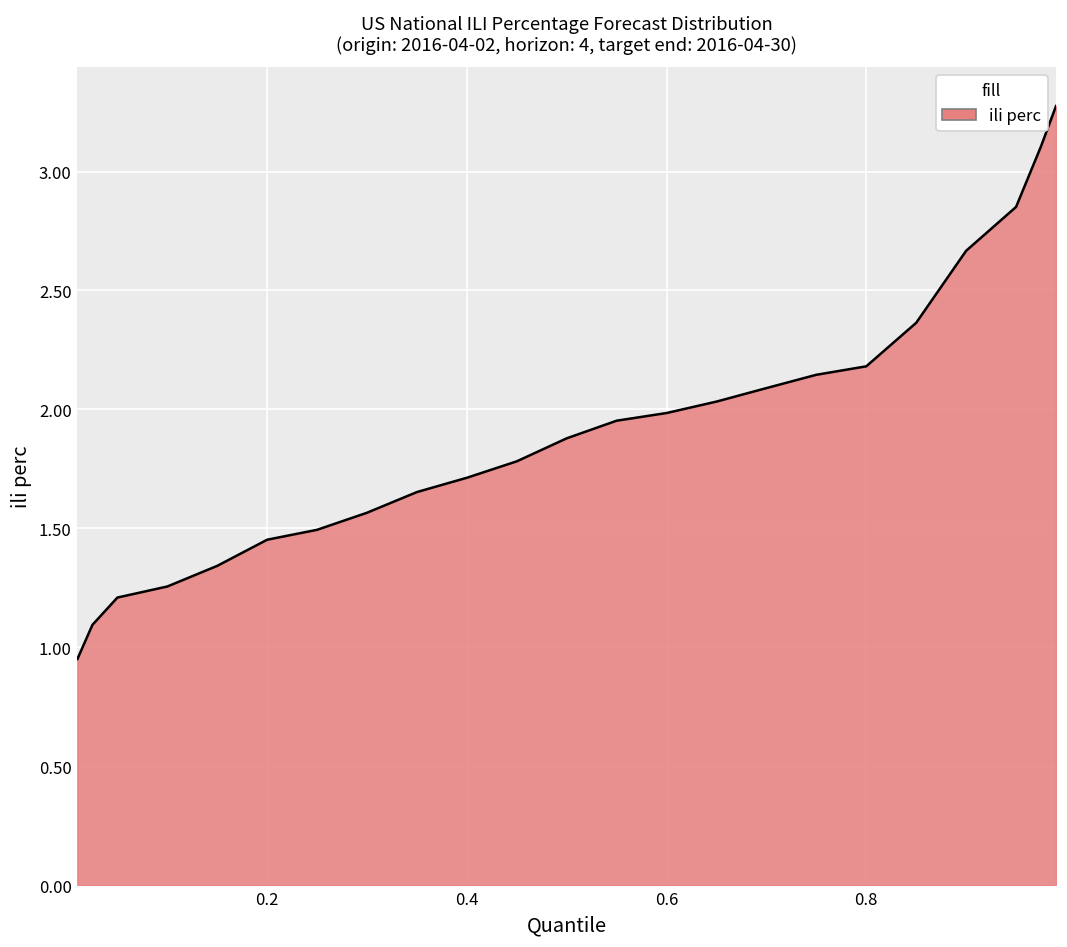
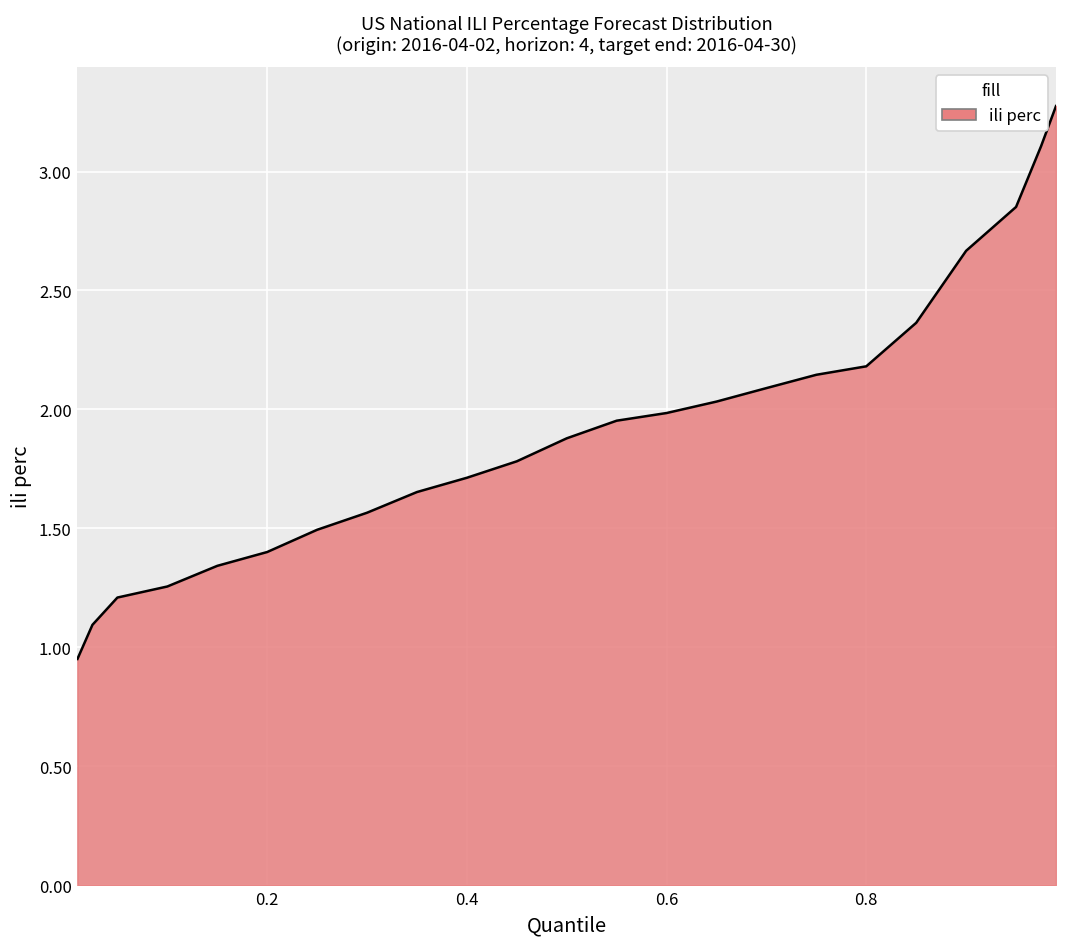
0.2: 1.45 -> 1.40
